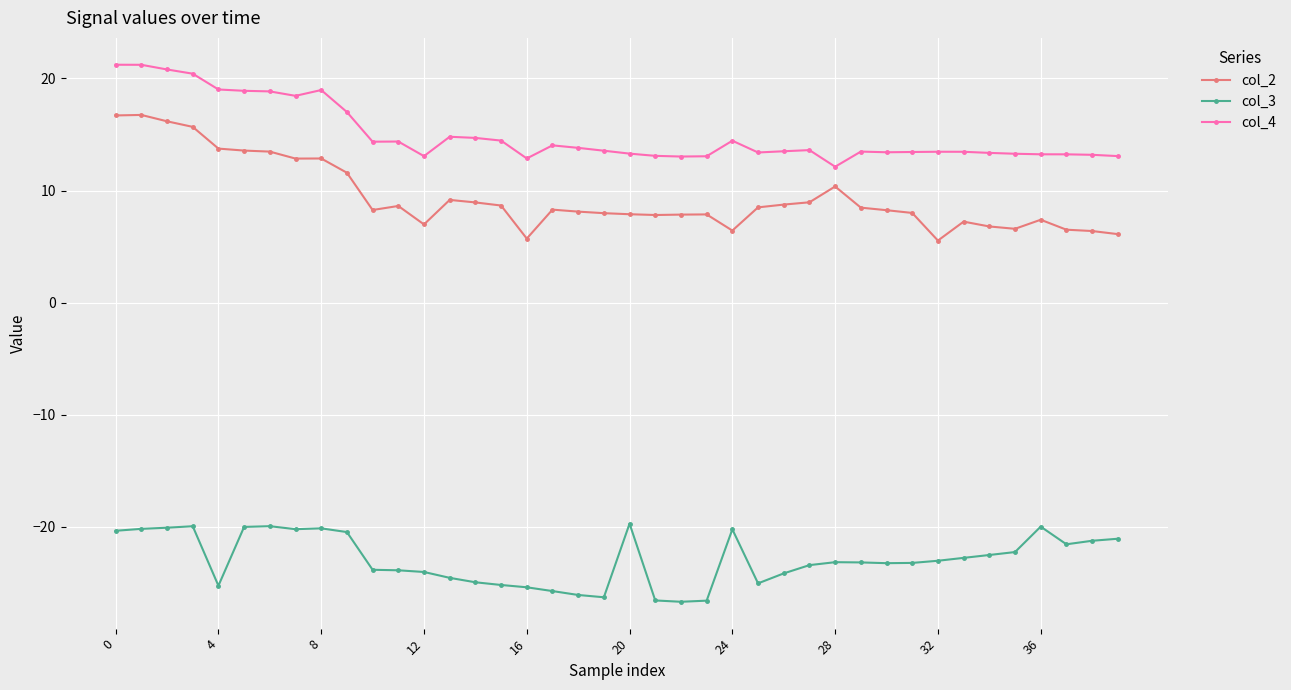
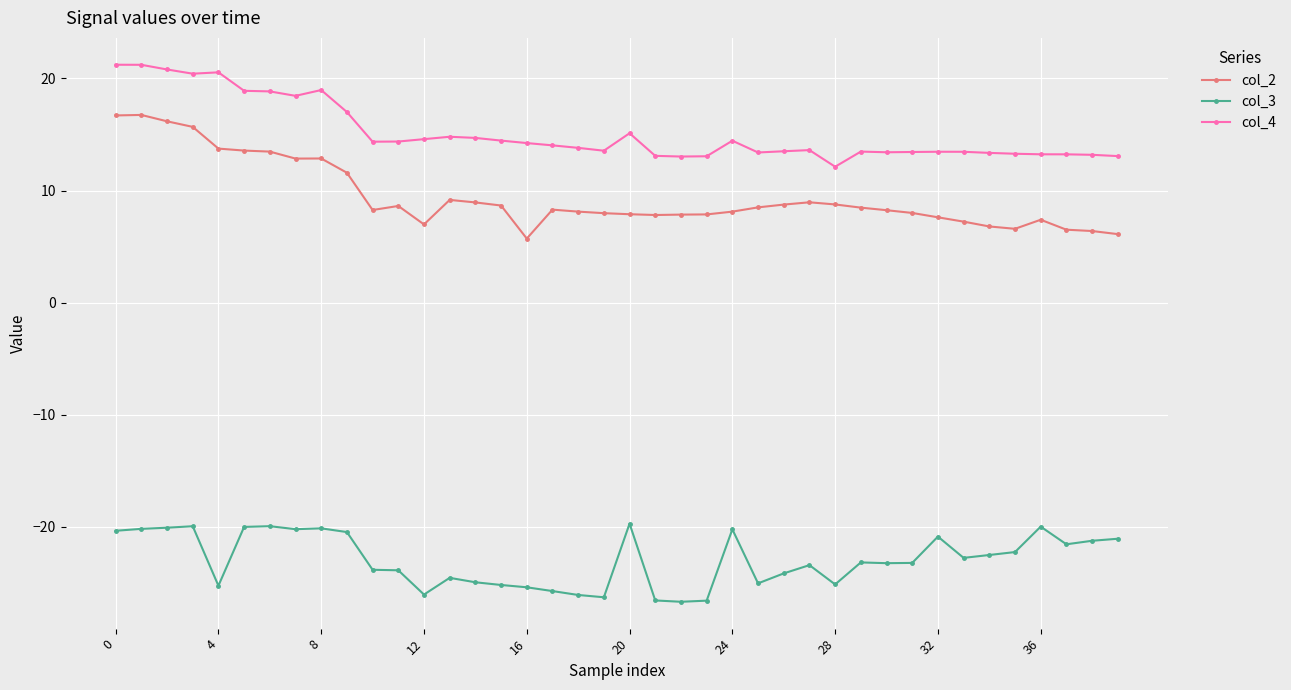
col_4, 4: 19.0 -> 20.5
col_3, 12: -24.0 -> -26.0
col_4, 12: 13.1 -> 14.6
col_4, 16: 12.9 -> 14.2
col_4, 20: 13.3 -> 15.1
col_2, 24: 6.4 -> 8.1
col_2, 28: 10.4 -> 8.8
col_3, 28: -23.1 -> -25.1
col_2, 32: 5.5 -> 7.6
col_3, 32: -23.0 -> -20.9
